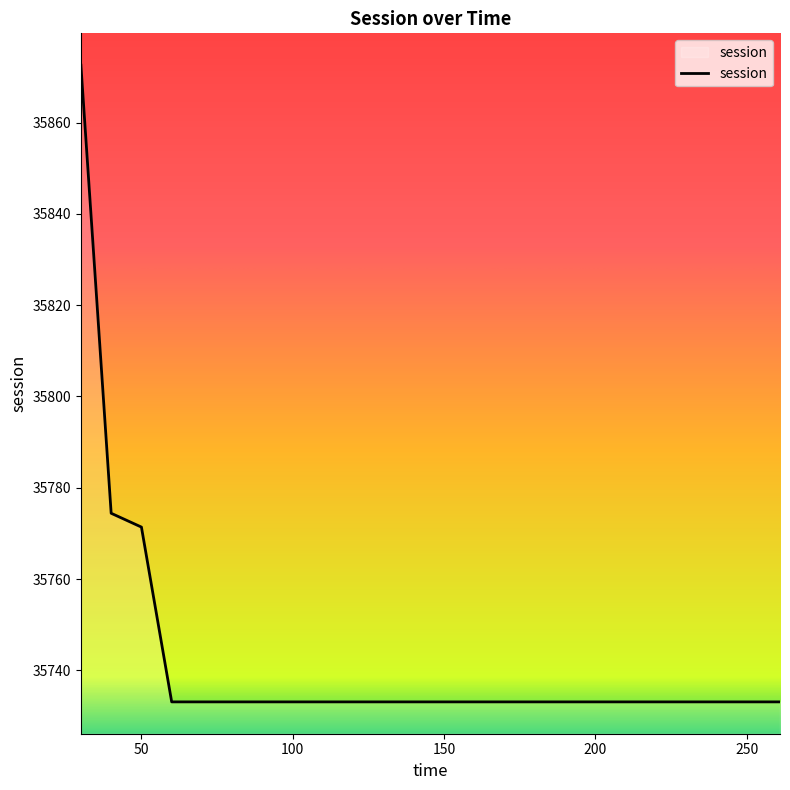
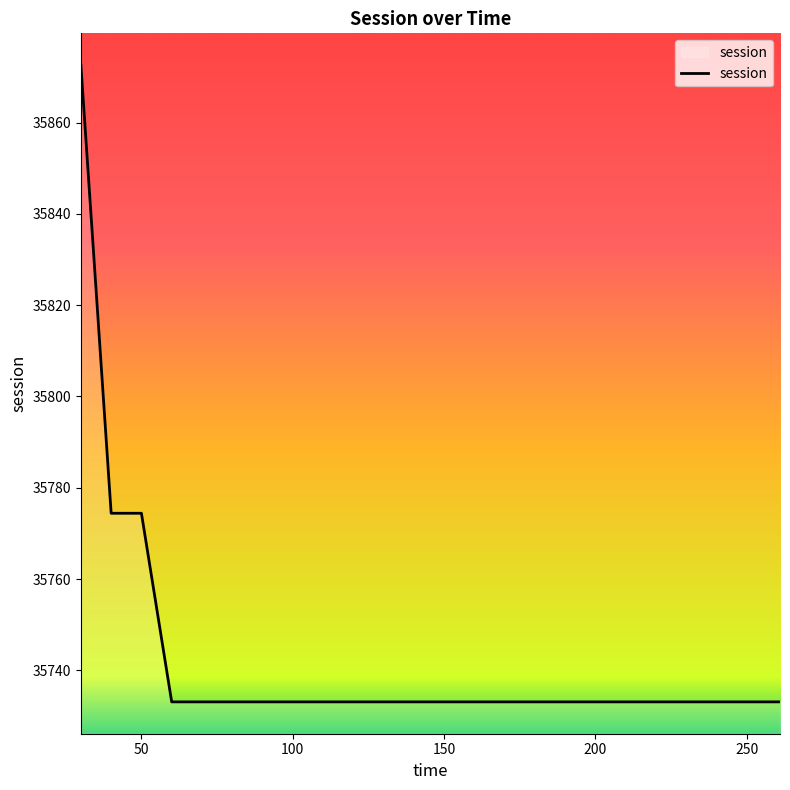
50: 35771 -> 35774
